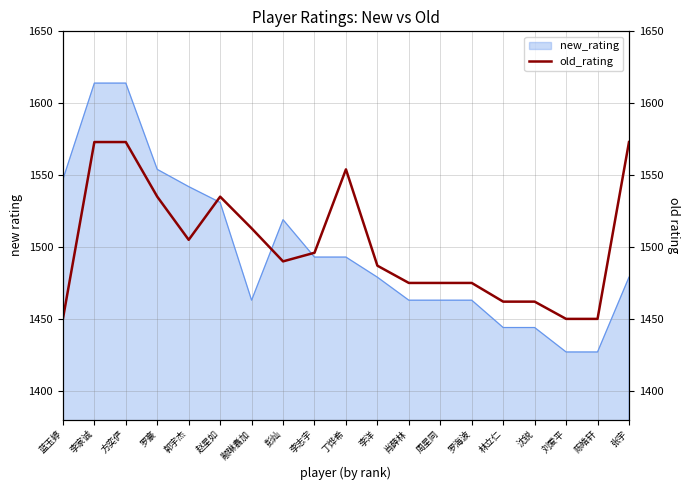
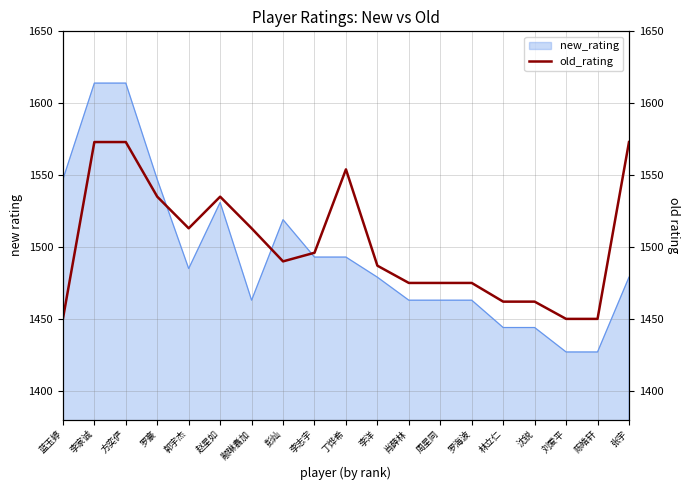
new_rating, 罗豪: 1554 -> 1547
new_rating, 郭宇杰: 1542 -> 1485
old_rating, 郭宇杰: 1505 -> 1513
